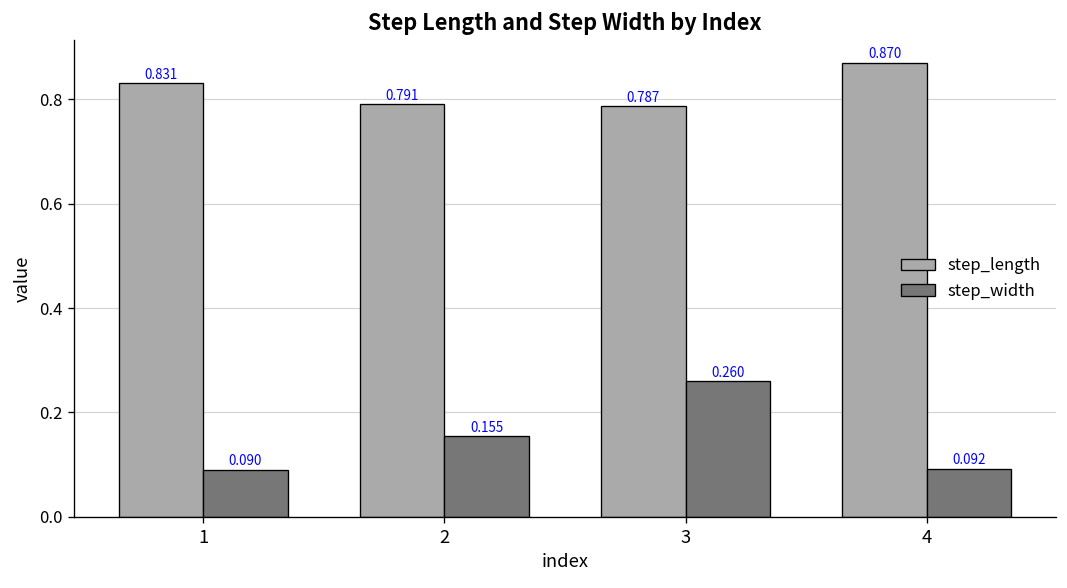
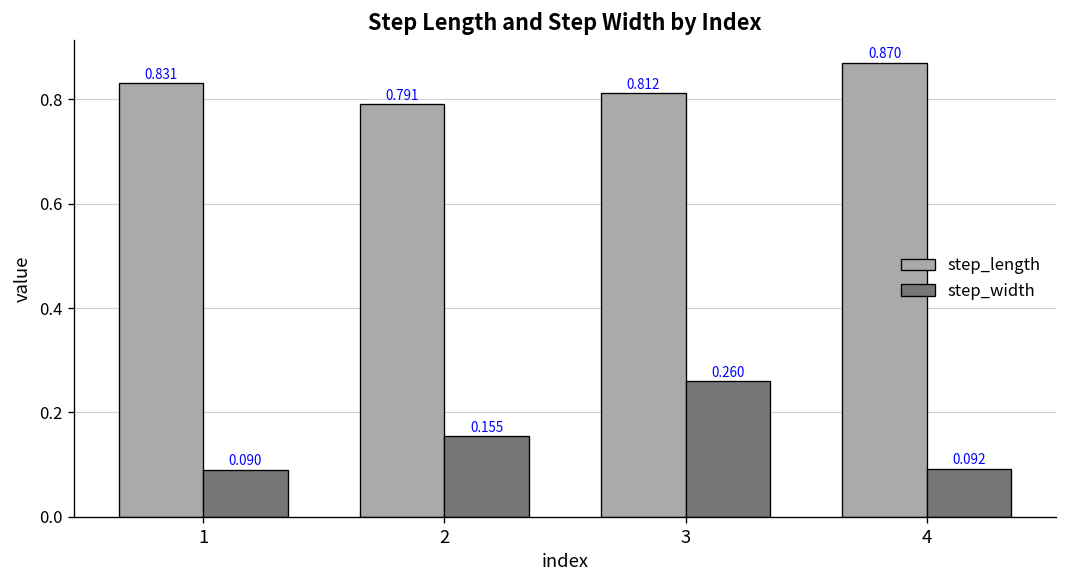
step_length, 3: 0.787 -> 0.812
